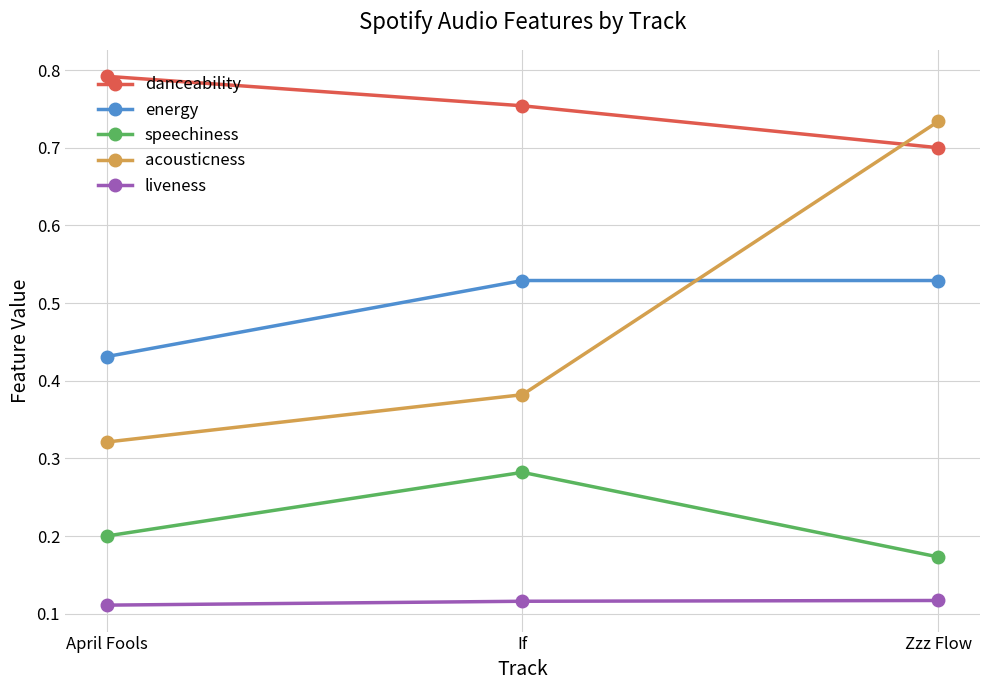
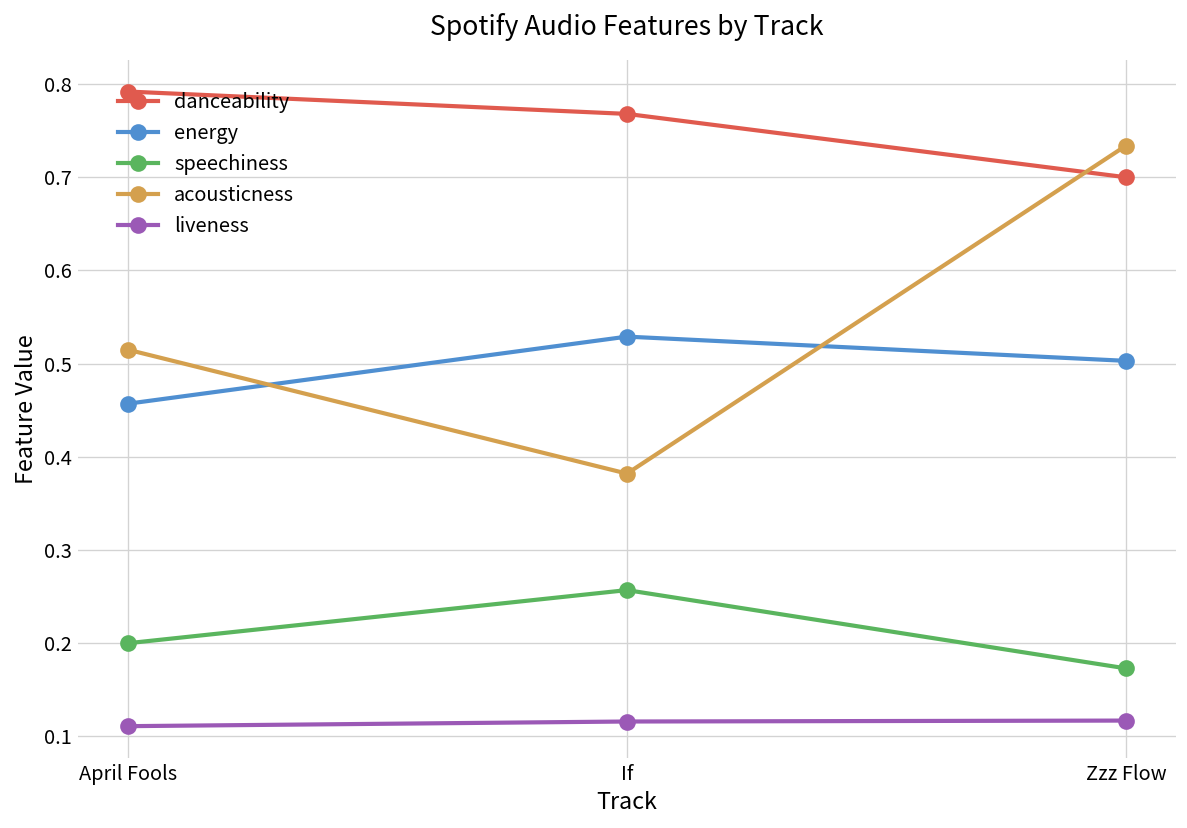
energy, April Fools: 0.43 -> 0.46
acousticness, April Fools: 0.32 -> 0.52
danceability, If: 0.75 -> 0.77
speechiness, If: 0.28 -> 0.26
energy, Zzz Flow: 0.53 -> 0.50
